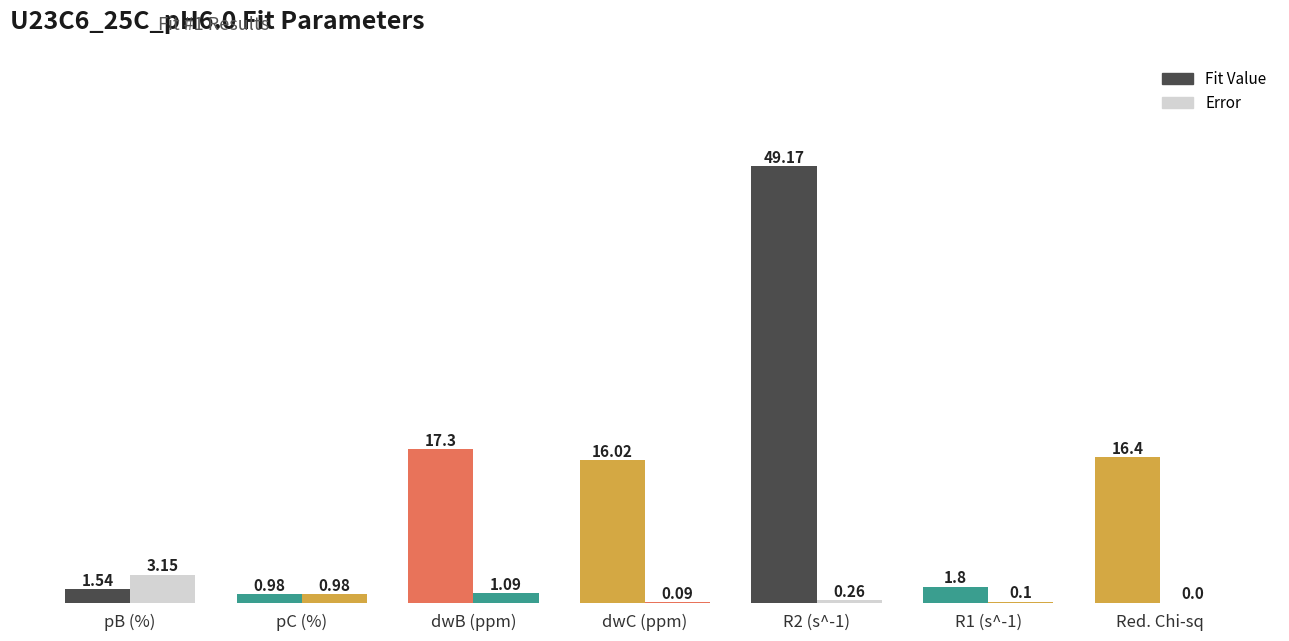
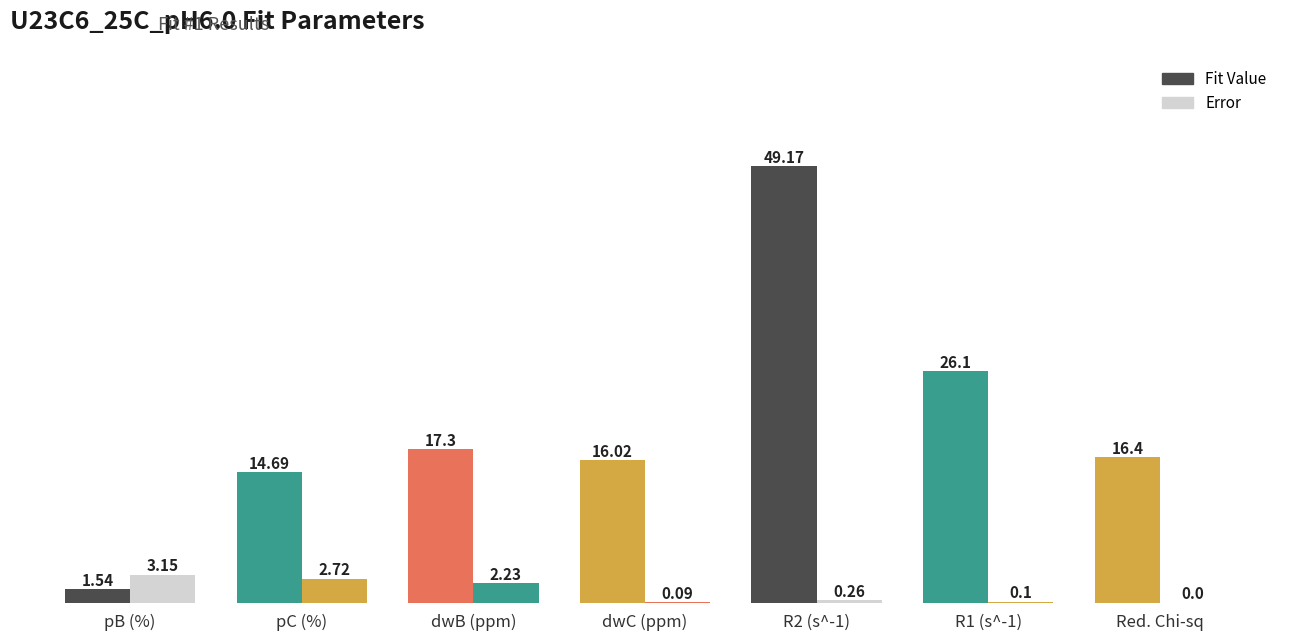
Fit Value, pC (%): 0.98 -> 14.69
Error, pC (%): 0.98 -> 2.72
Error, dwB (ppm): 1.09 -> 2.23
Fit Value, R1 (s^-1): 1.8 -> 26.1
